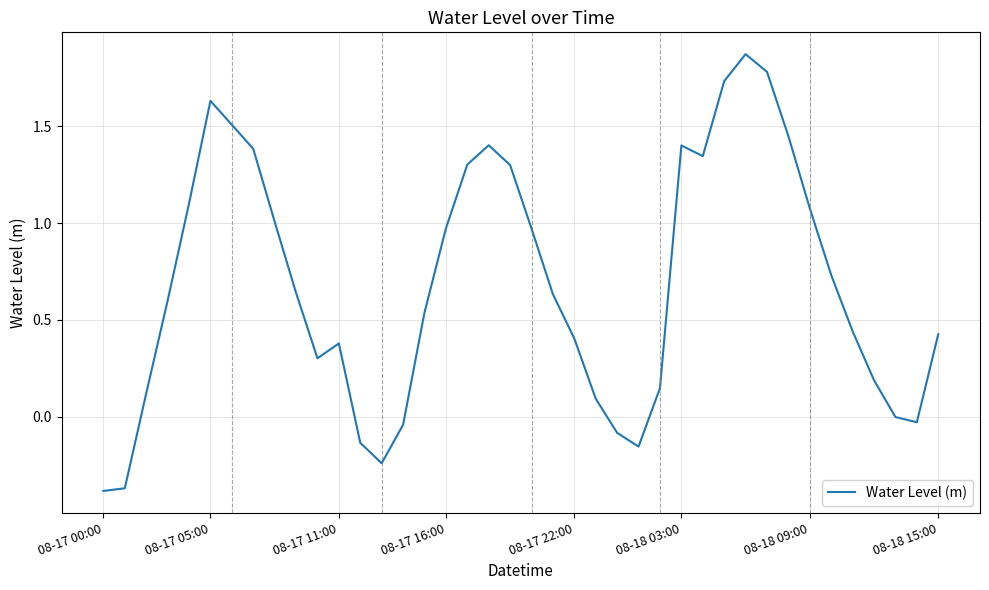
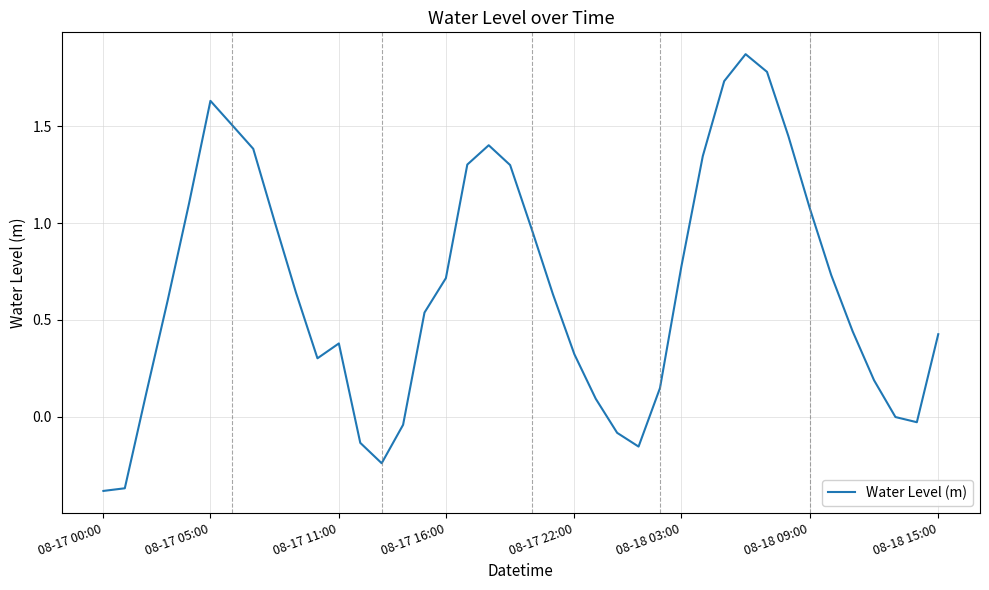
08-17 16:00: 0.97 -> 0.72
08-17 22:00: 0.40 -> 0.32
08-18 03:00: 1.40 -> 0.78
